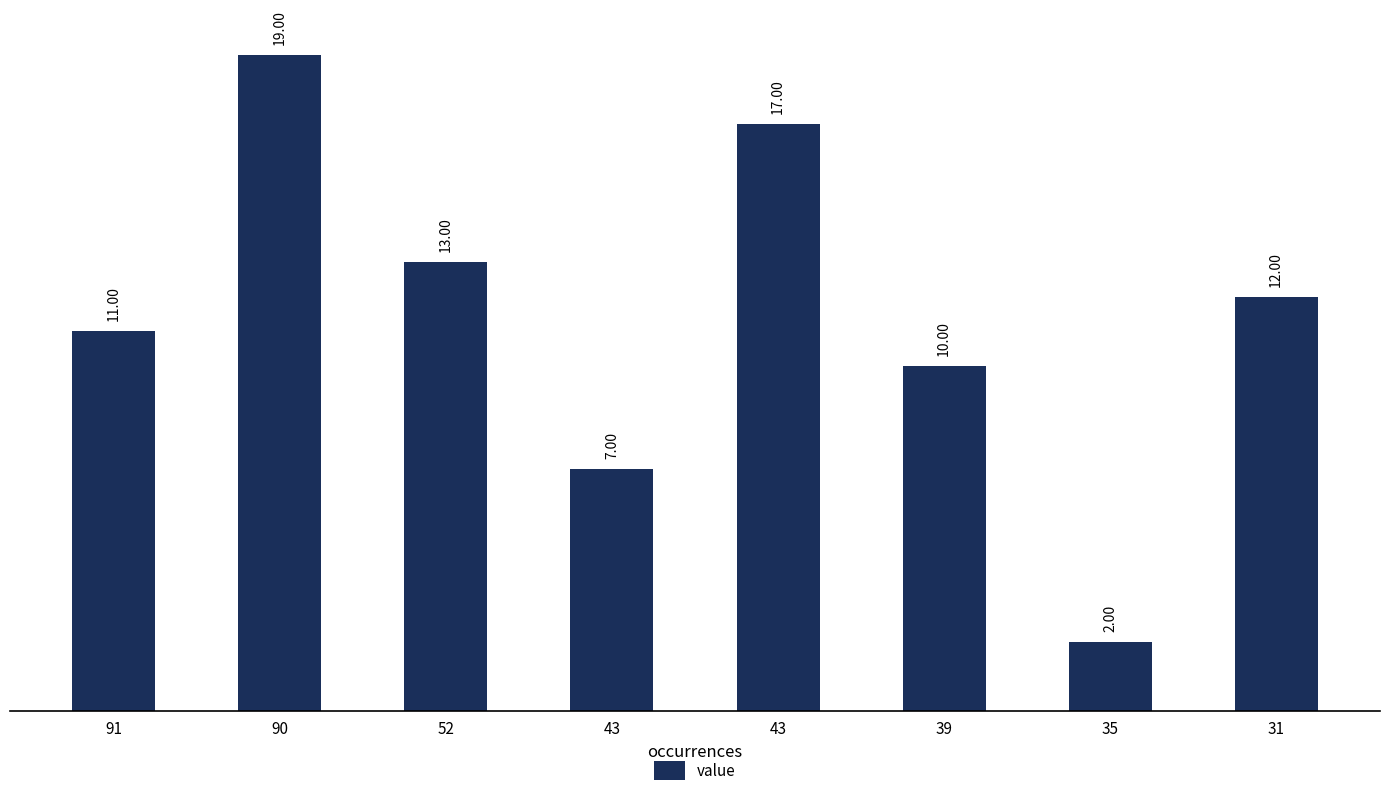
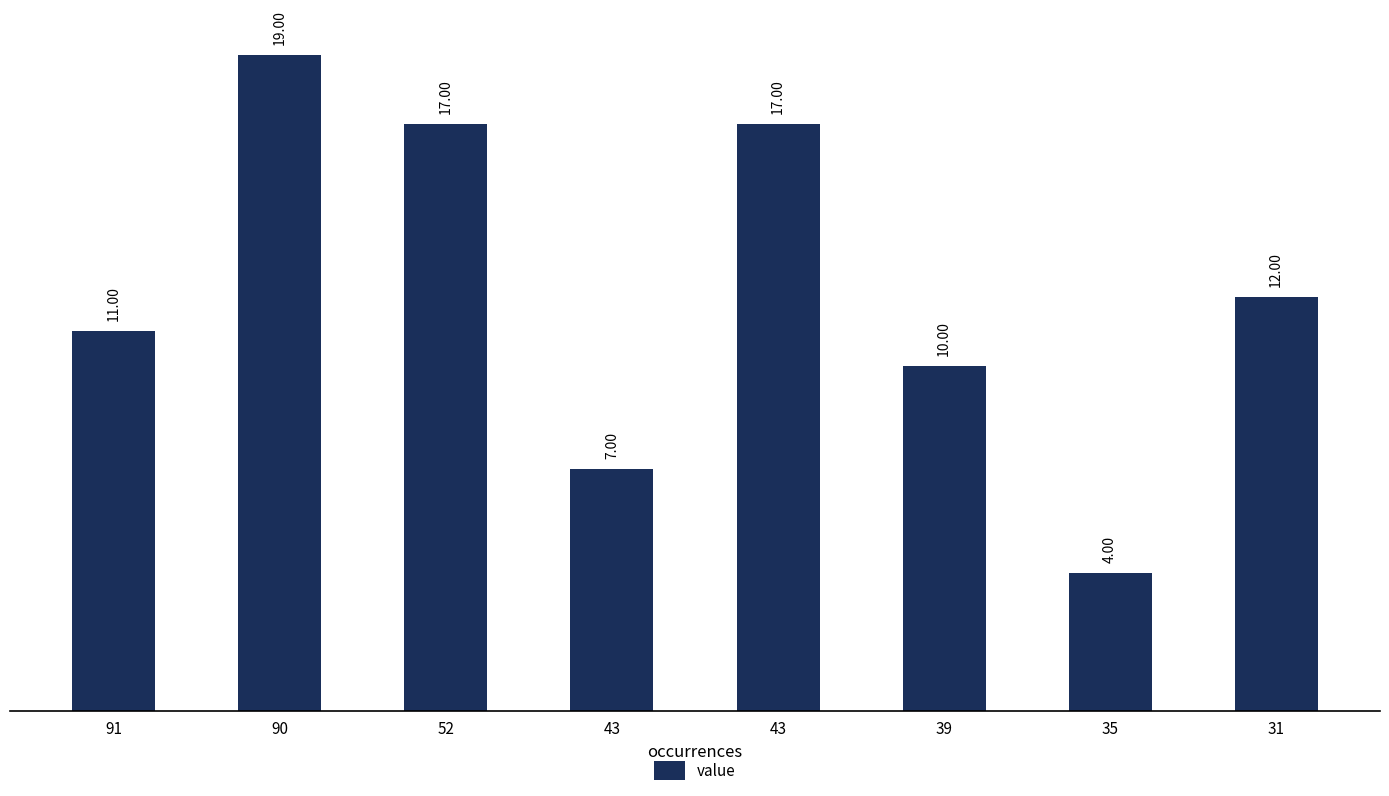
52: 13.00 -> 17.00
35: 2.00 -> 4.00
